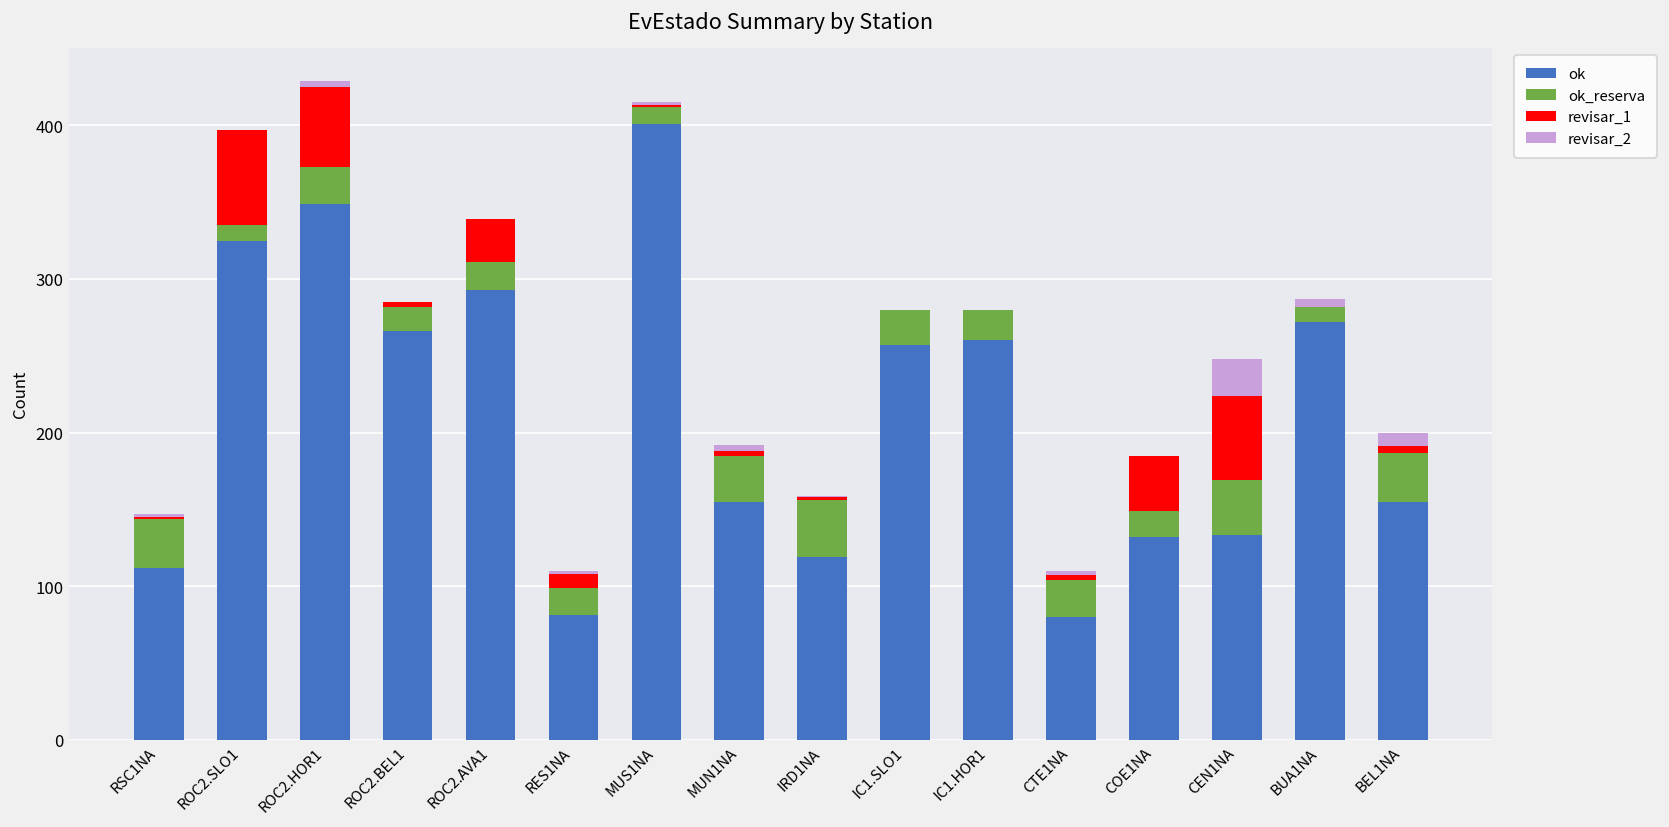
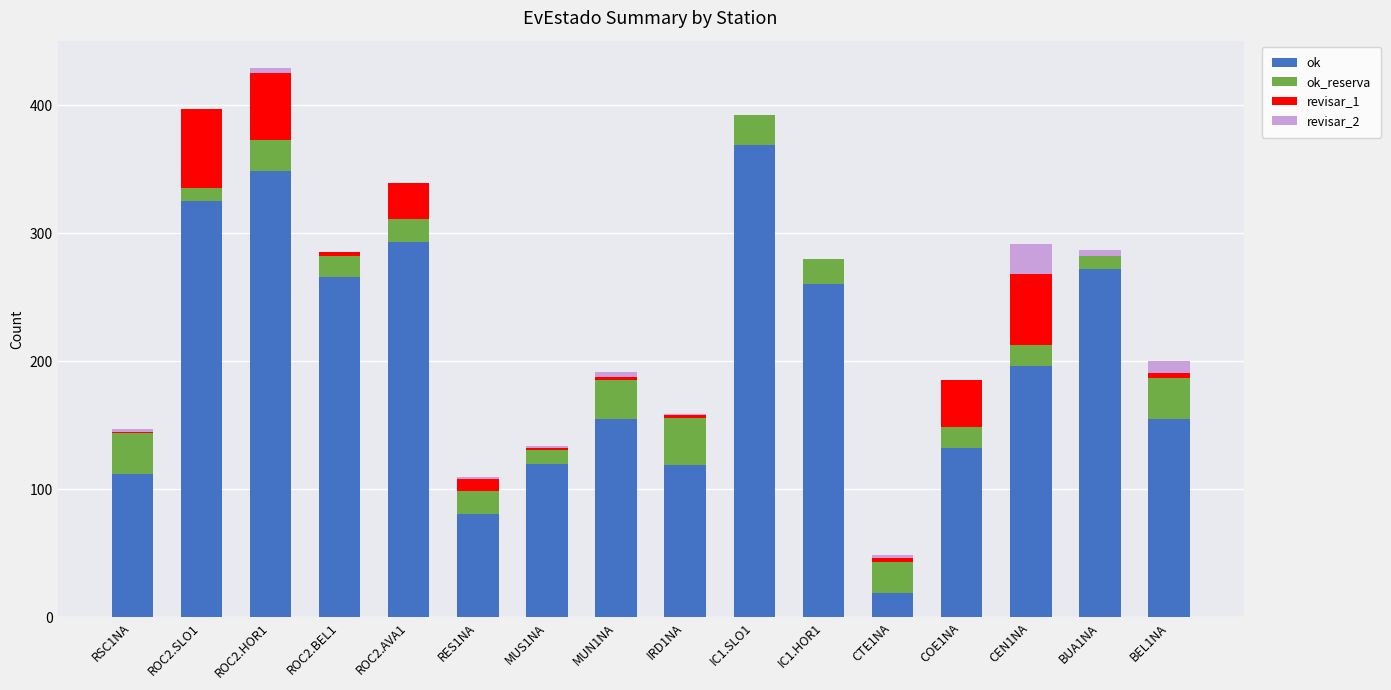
ok, MUS1NA: 401 -> 120
ok, IC1.SLO1: 257 -> 369
ok, CTE1NA: 80 -> 19
ok, CEN1NA: 133 -> 196
ok_reserva, CEN1NA: 36 -> 17
